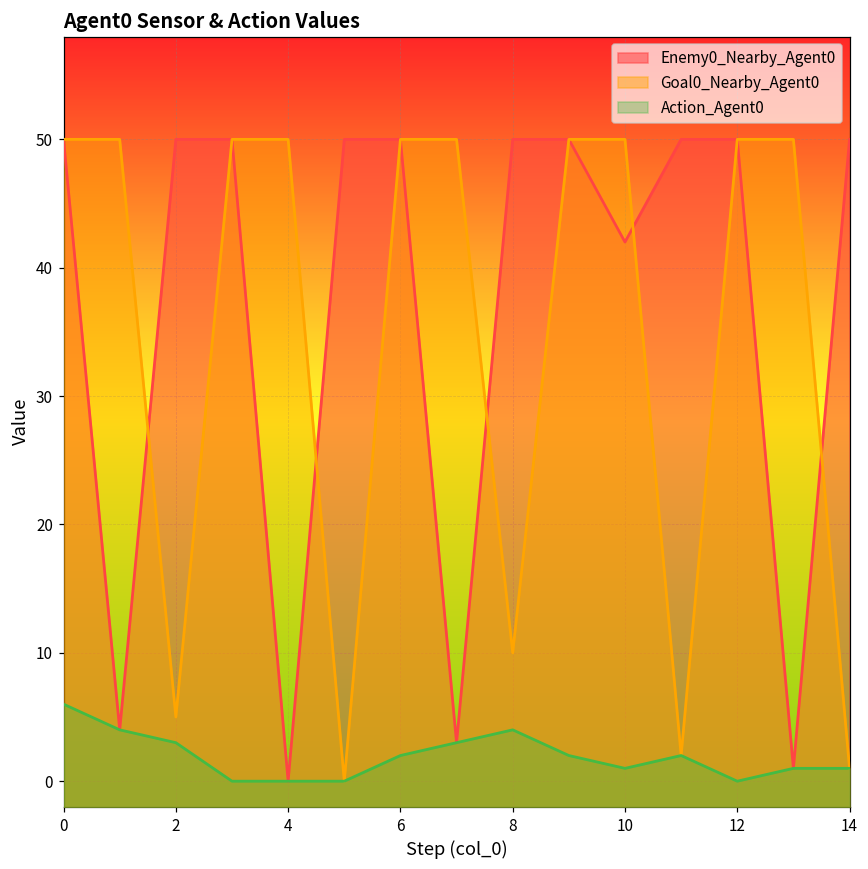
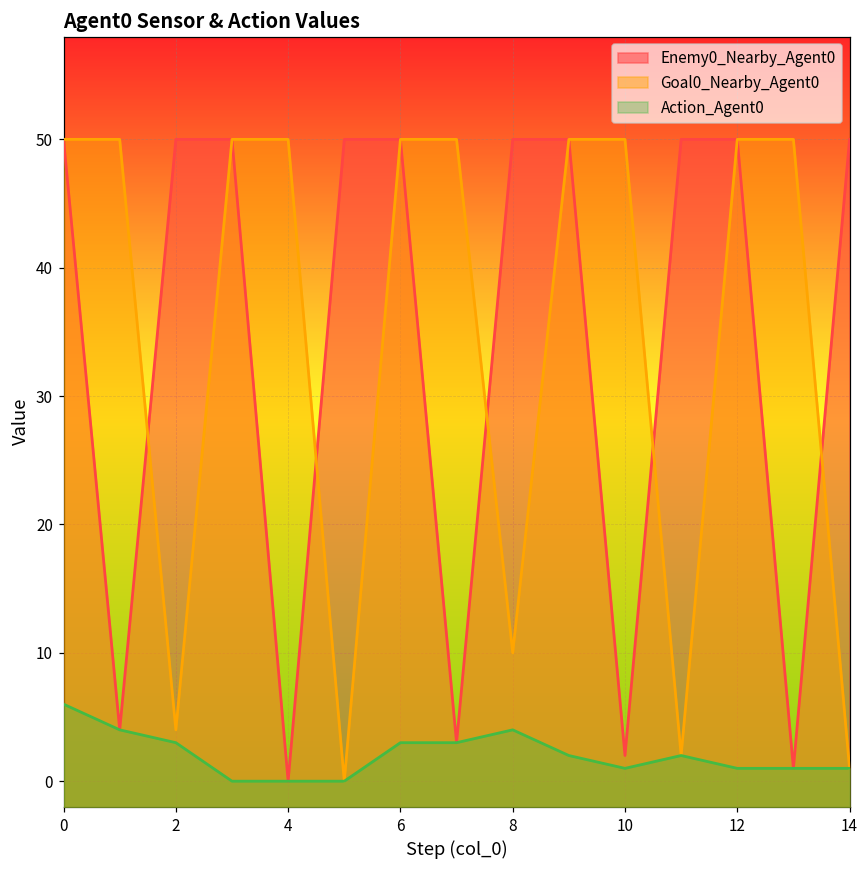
Goal0_Nearby_Agent0, 2: 5 -> 4
Action_Agent0, 6: 2 -> 3
Enemy0_Nearby_Agent0, 10: 42 -> 2
Action_Agent0, 12: 0 -> 1
